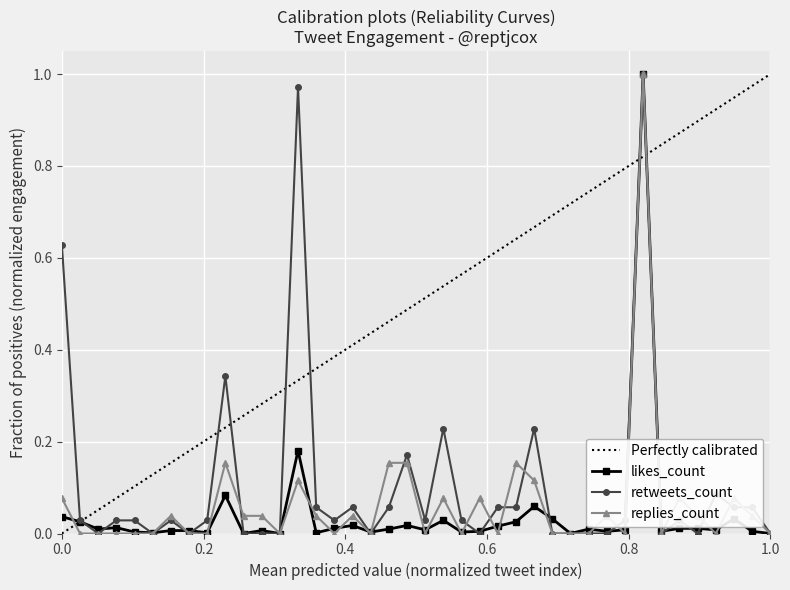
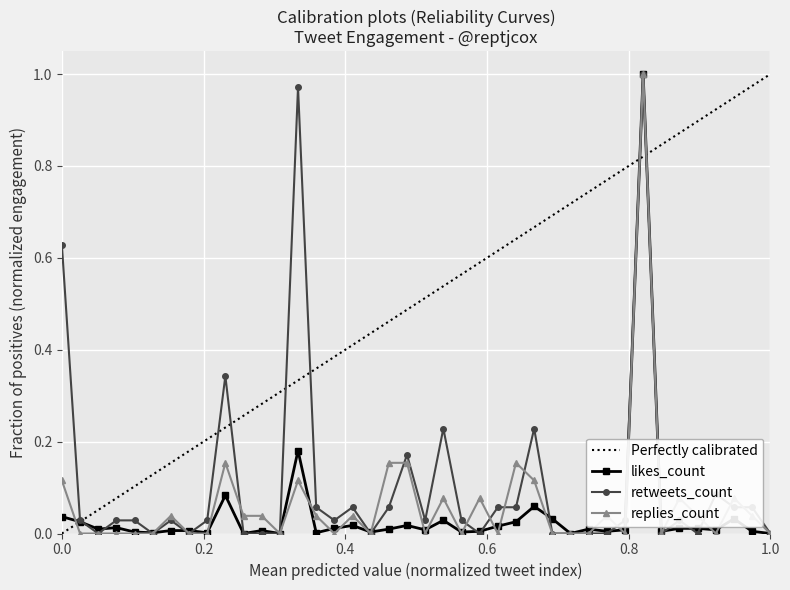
replies_count, 0.0: 0.08 -> 0.12
